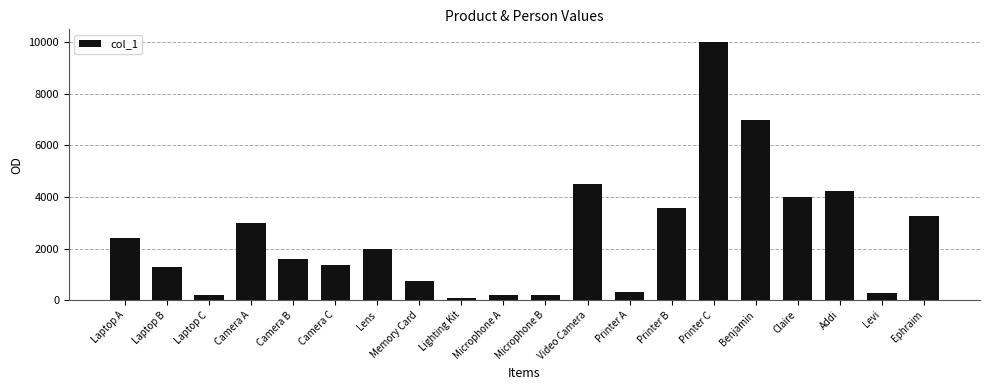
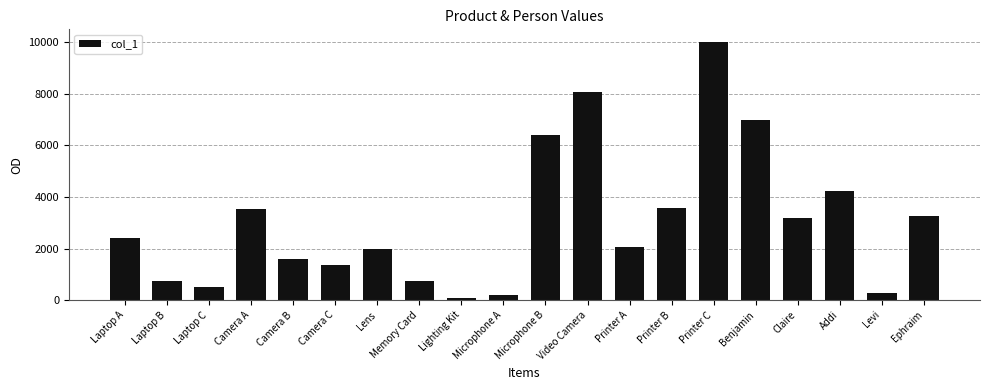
Laptop B: 1300 -> 700
Laptop C: 200 -> 500
Camera A: 3000 -> 3500
Microphone B: 200 -> 6400
Video Camera: 4500 -> 8100
Printer A: 300 -> 2000
Claire: 4000 -> 3200
